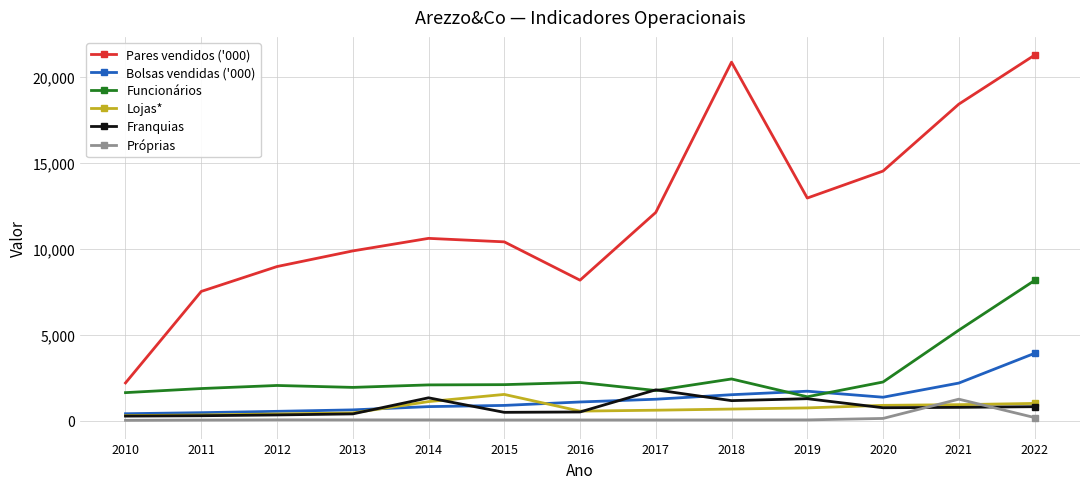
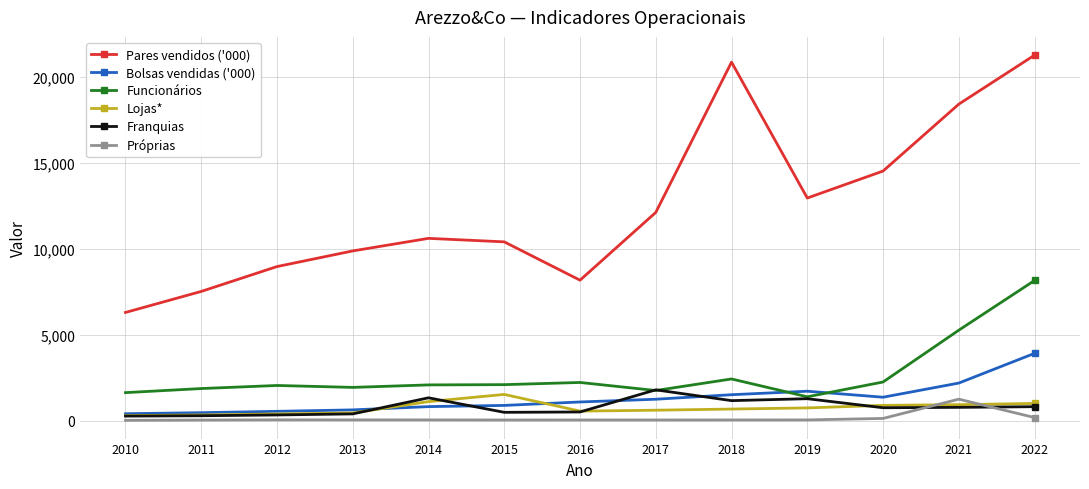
Pares vendidos ('000), 2010: 2,200 -> 6,300
